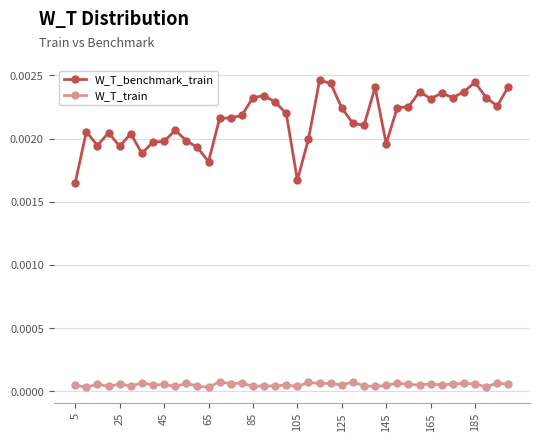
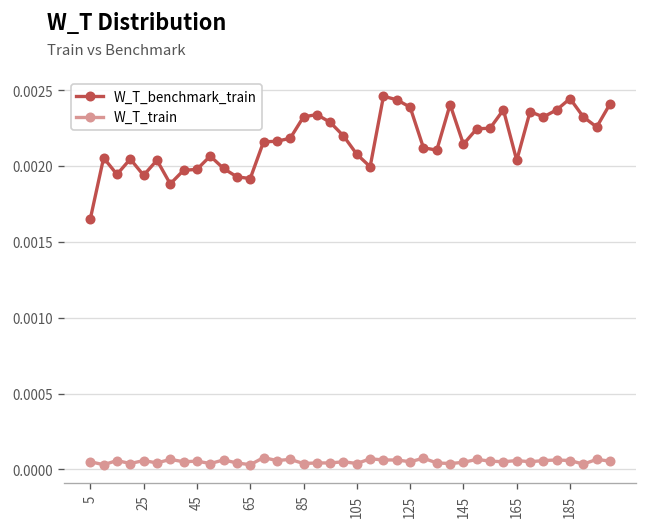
W_T_benchmark_train, 65: 0.00182 -> 0.00192
W_T_benchmark_train, 105: 0.00167 -> 0.00208
W_T_benchmark_train, 125: 0.00224 -> 0.00239
W_T_benchmark_train, 145: 0.00196 -> 0.00214
W_T_benchmark_train, 165: 0.00232 -> 0.00204
